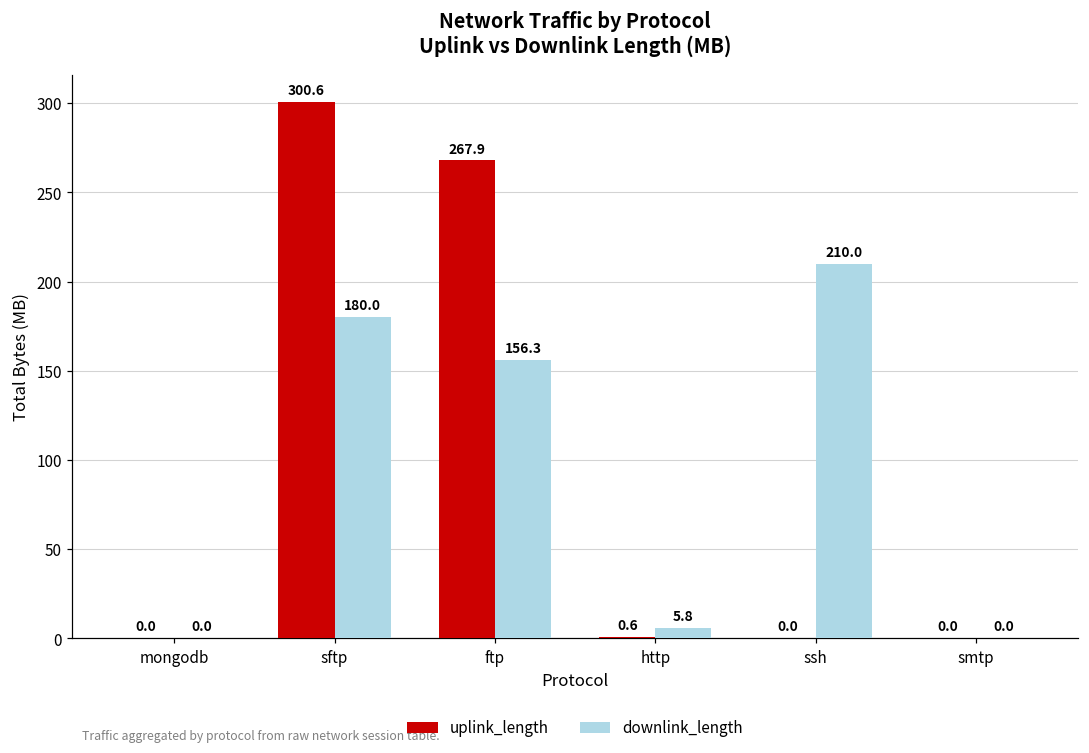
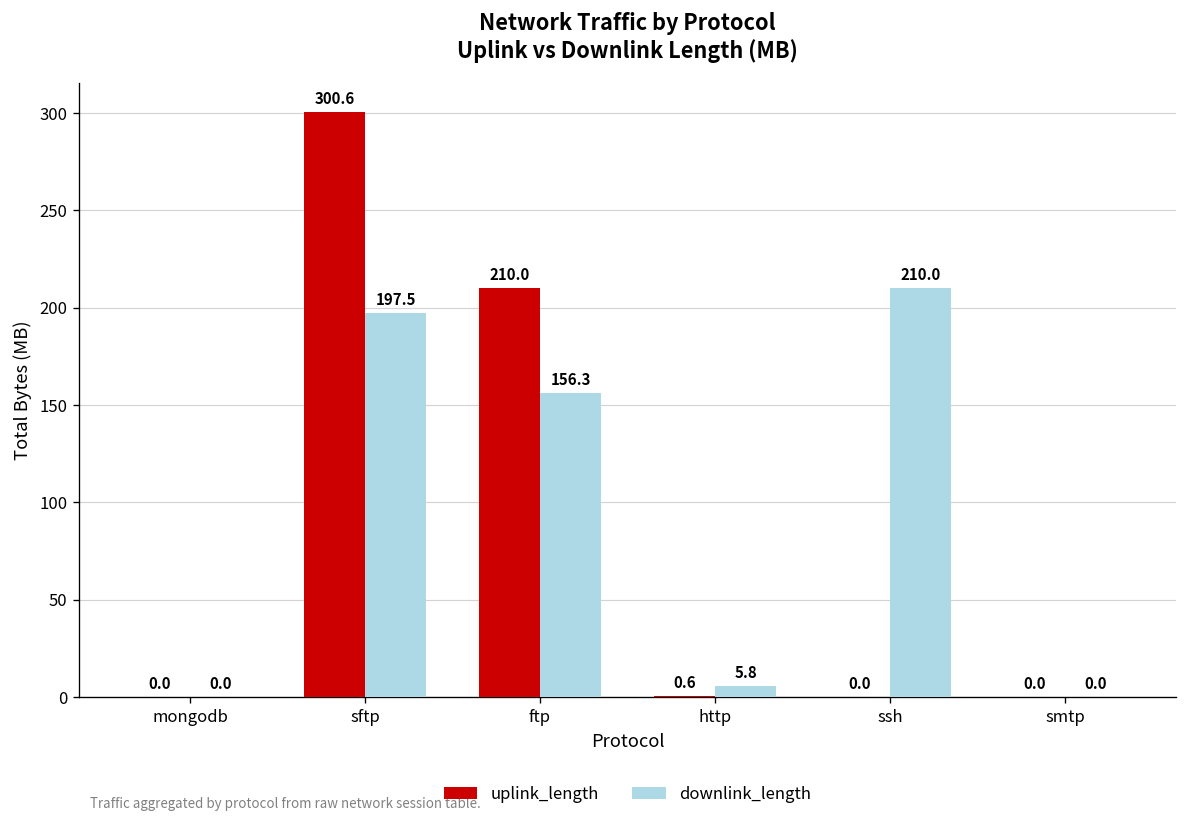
downlink_length, sftp: 180.0 -> 197.5
uplink_length, ftp: 267.9 -> 210.0
